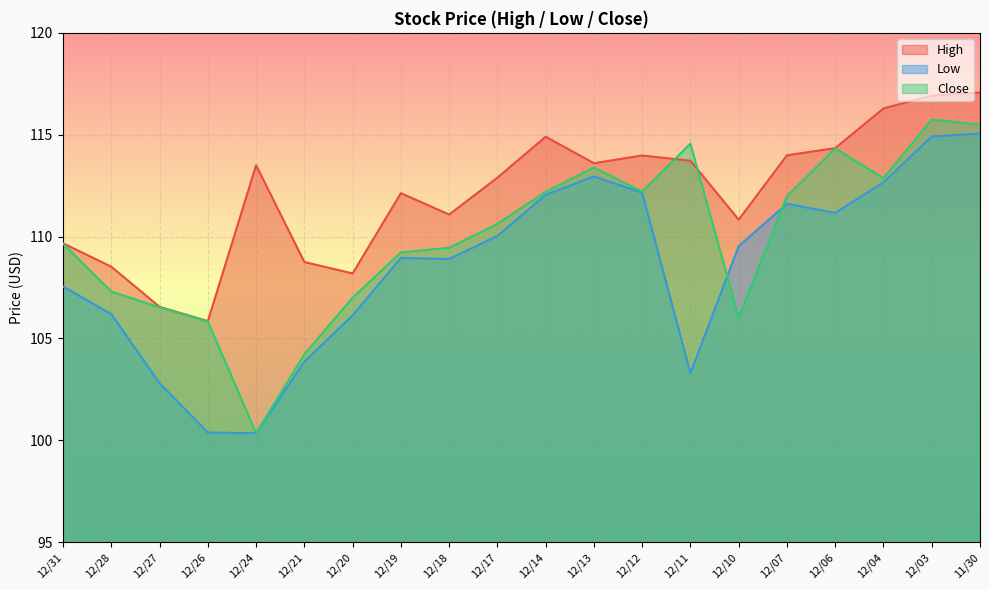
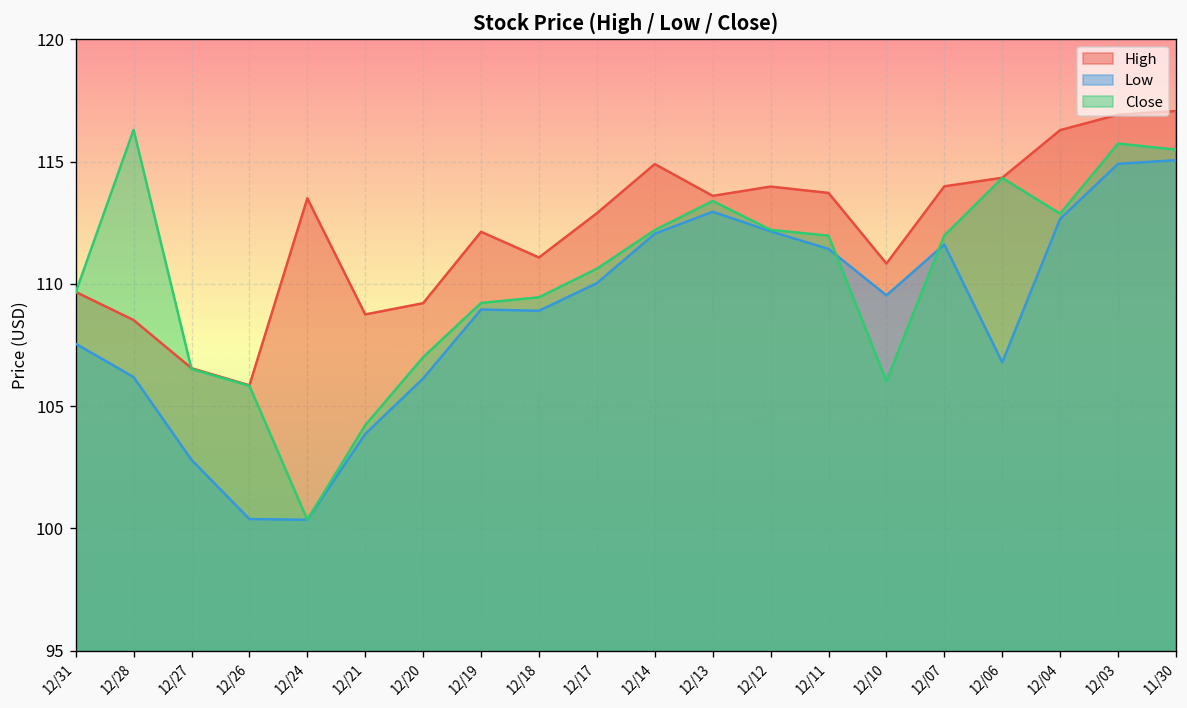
Close, 12/28: 107.3 -> 116.3
High, 12/20: 108.2 -> 109.2
Low, 12/11: 103.3 -> 111.4
Close, 12/11: 114.6 -> 112.0
Low, 12/06: 111.2 -> 106.8
